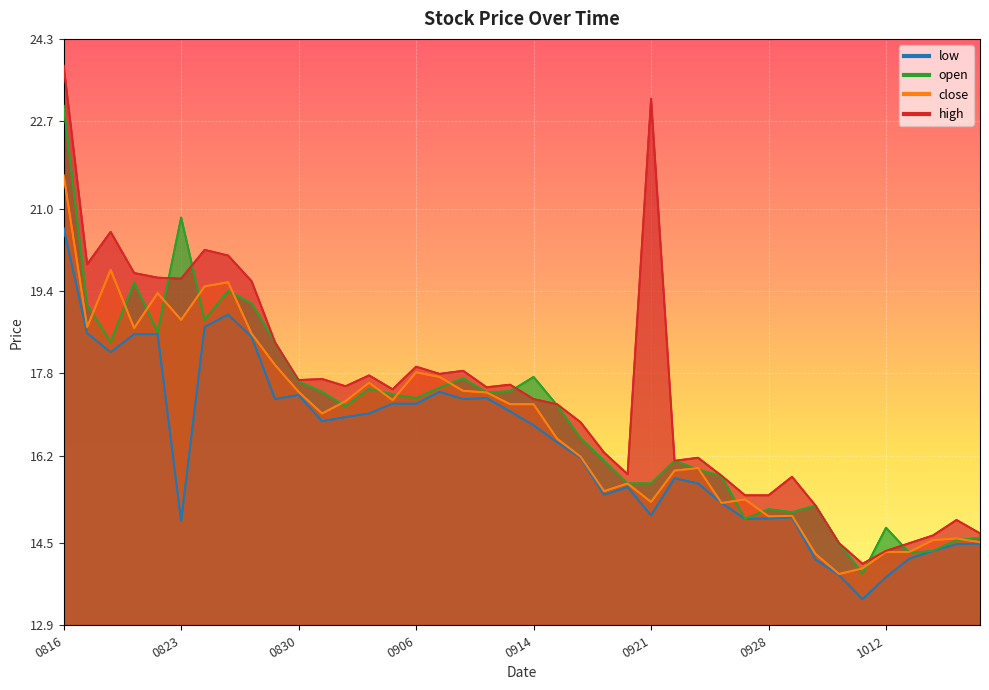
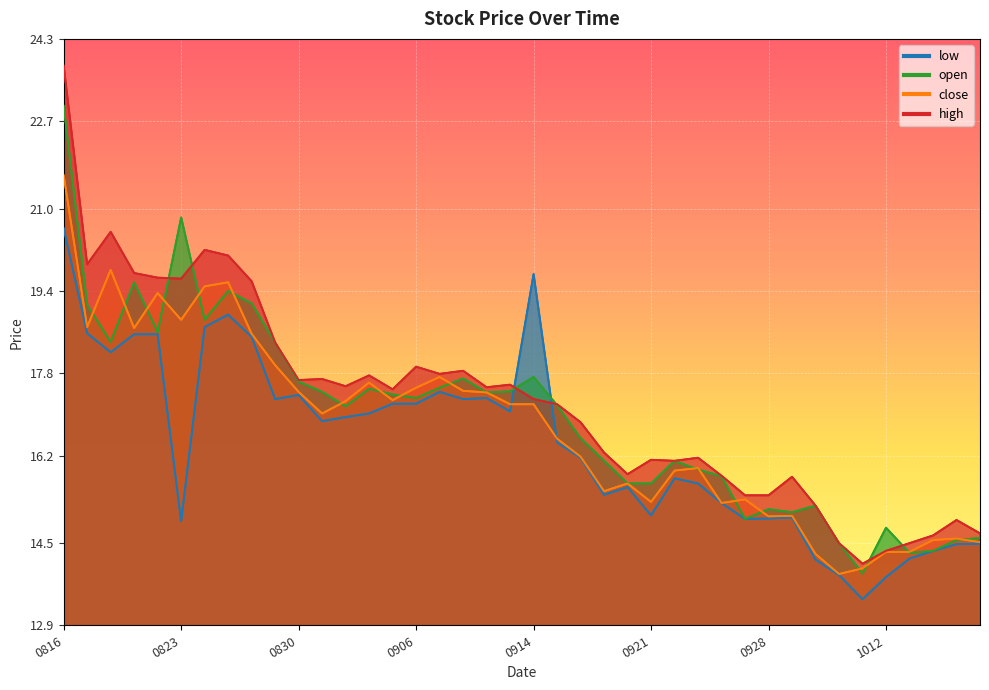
close, 0906: 17.8 -> 17.5
low, 0914: 16.8 -> 19.7
high, 0921: 23.1 -> 16.1
